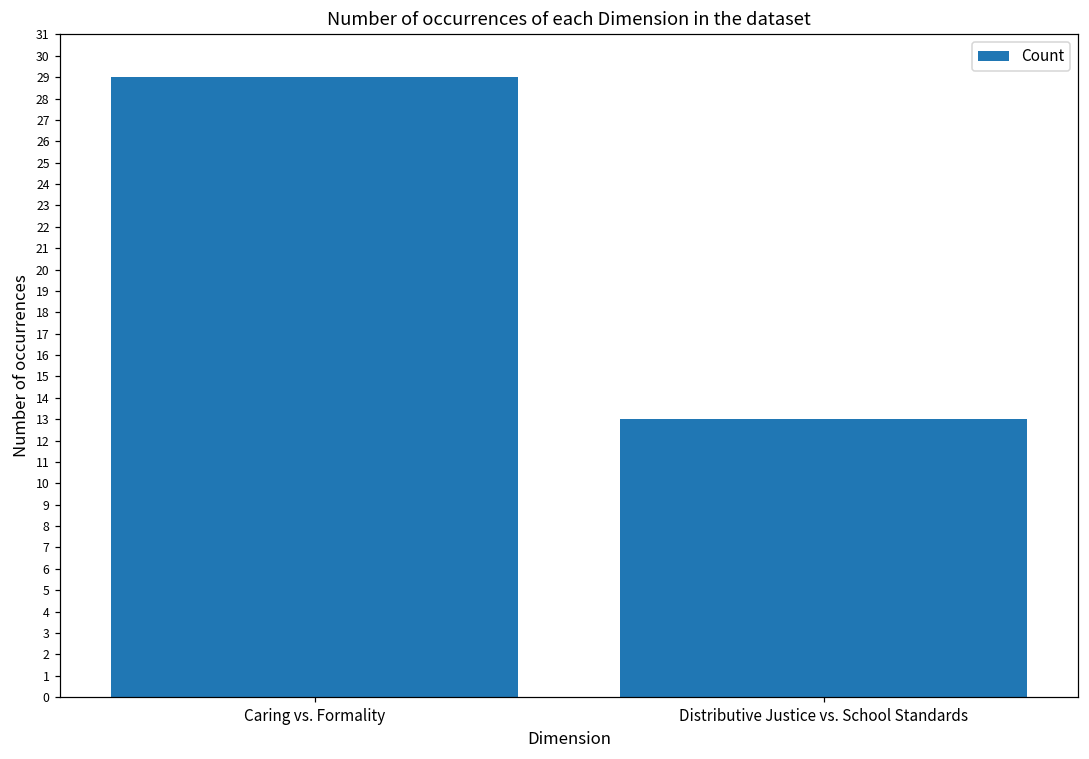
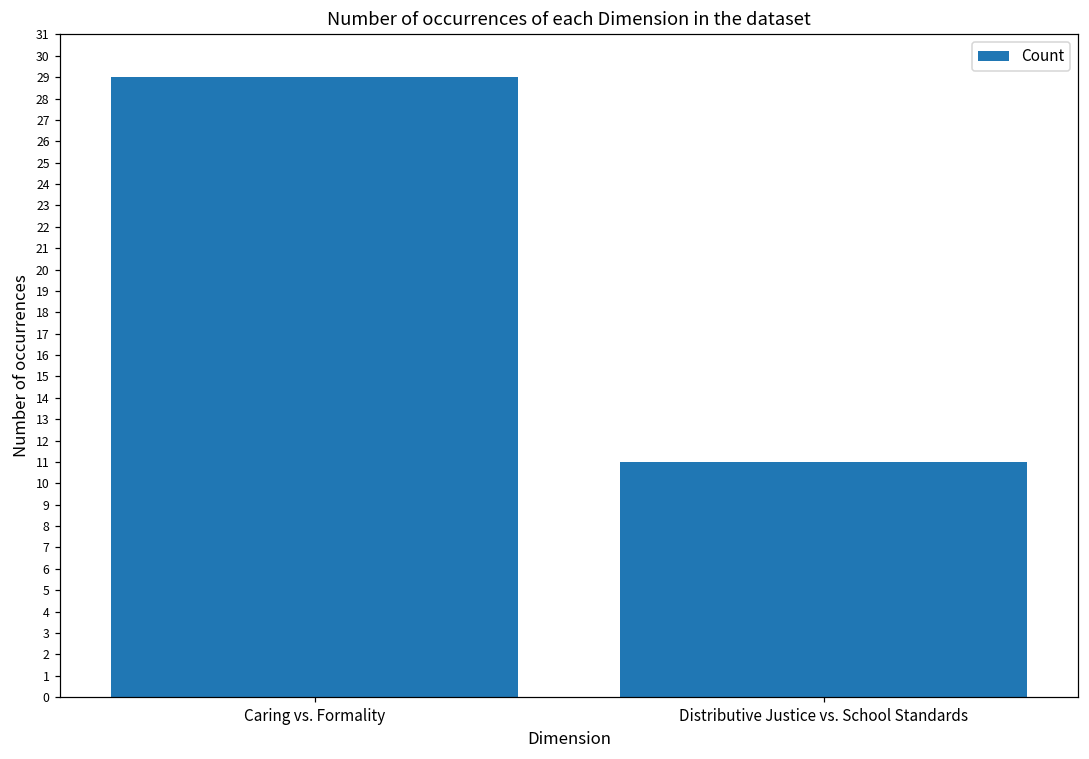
Distributive Justice vs. School Standards: 13 -> 11
